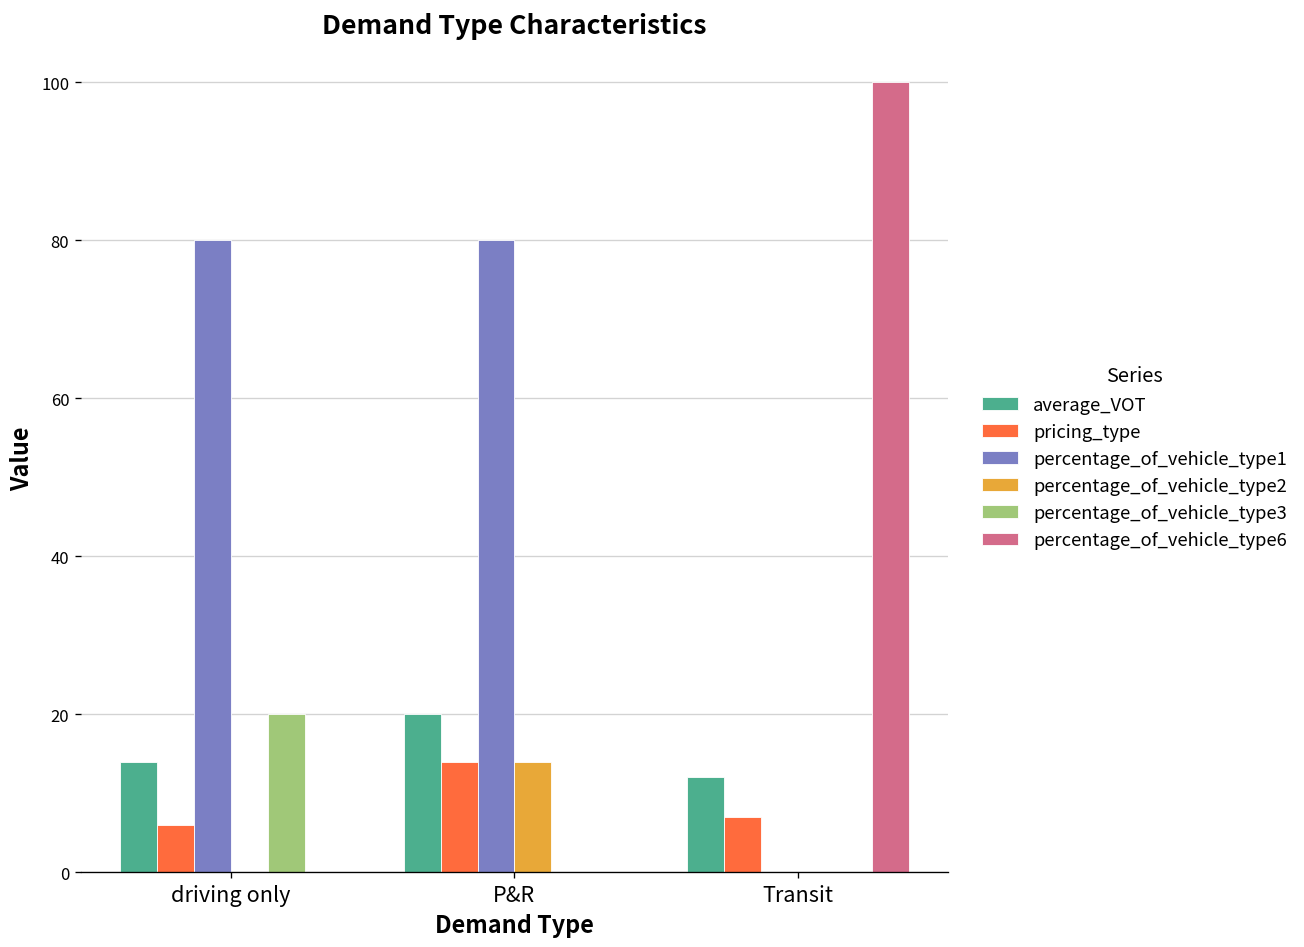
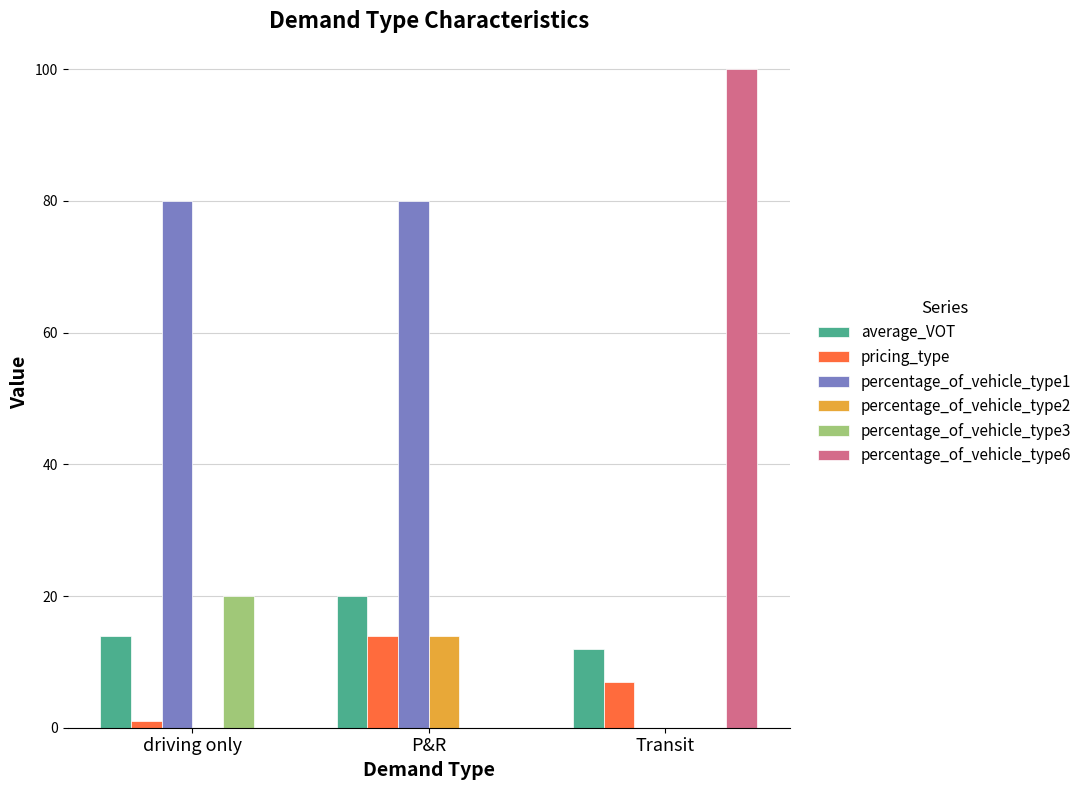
pricing_type, driving only: 6 -> 1
